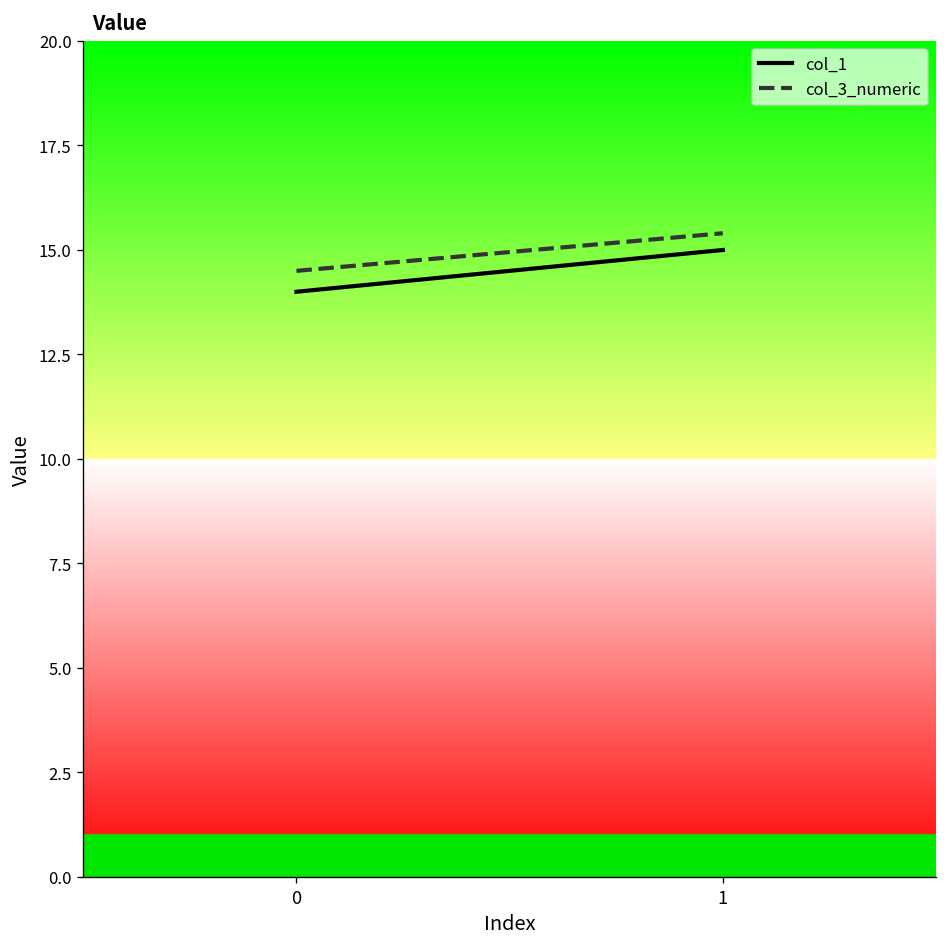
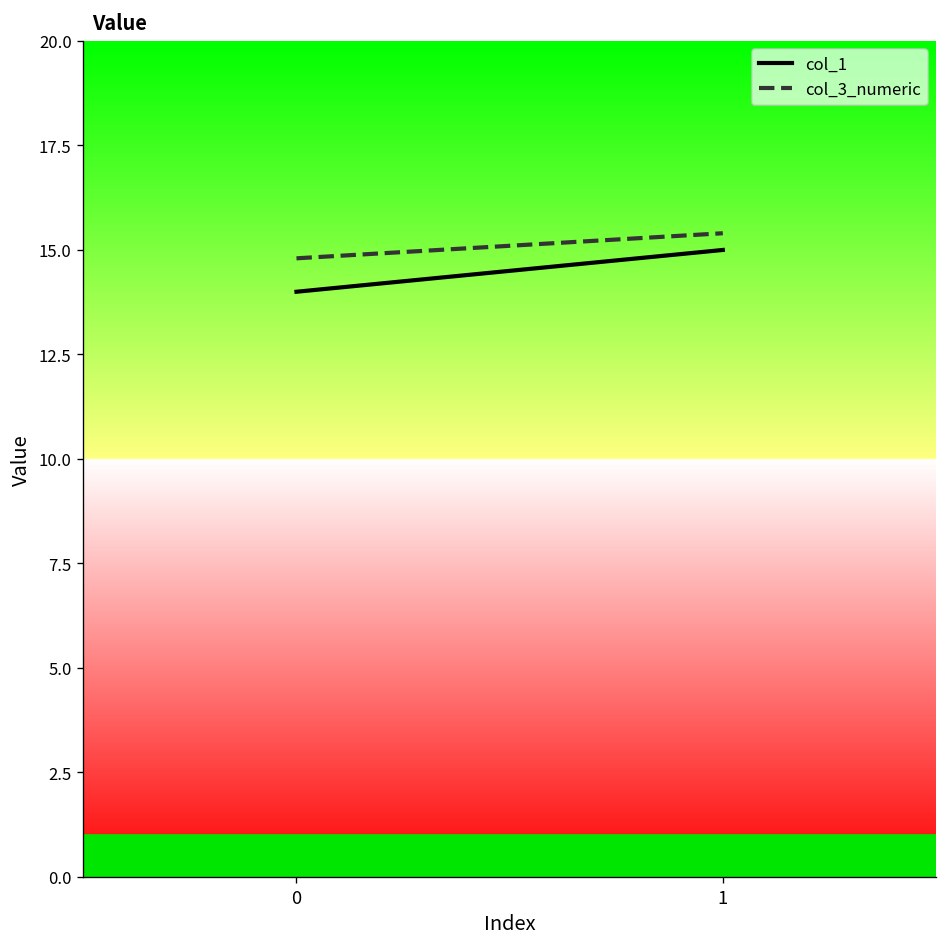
col_3_numeric, 0: 14.5 -> 14.8
